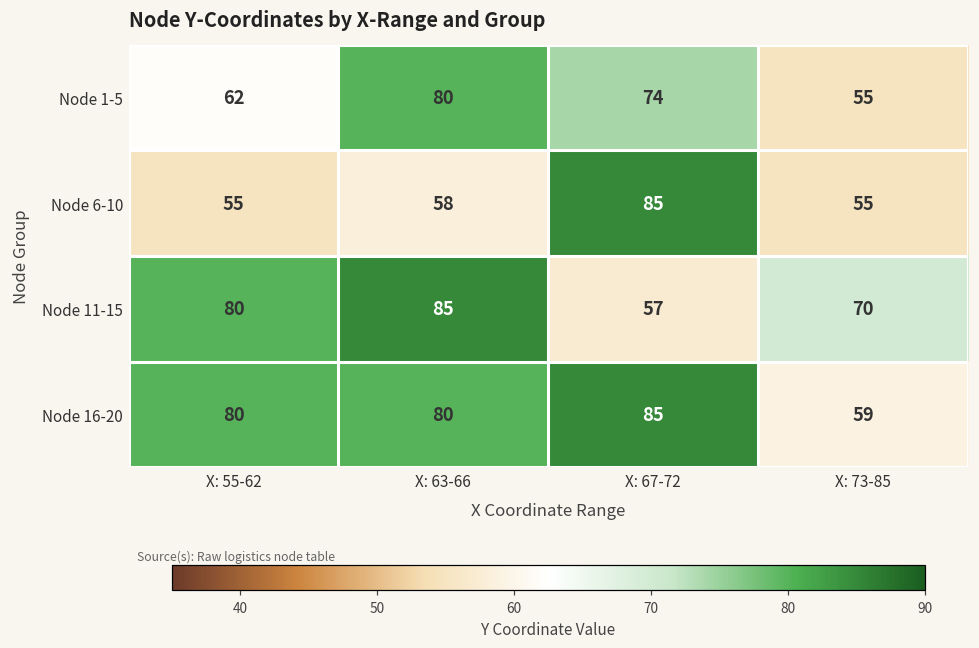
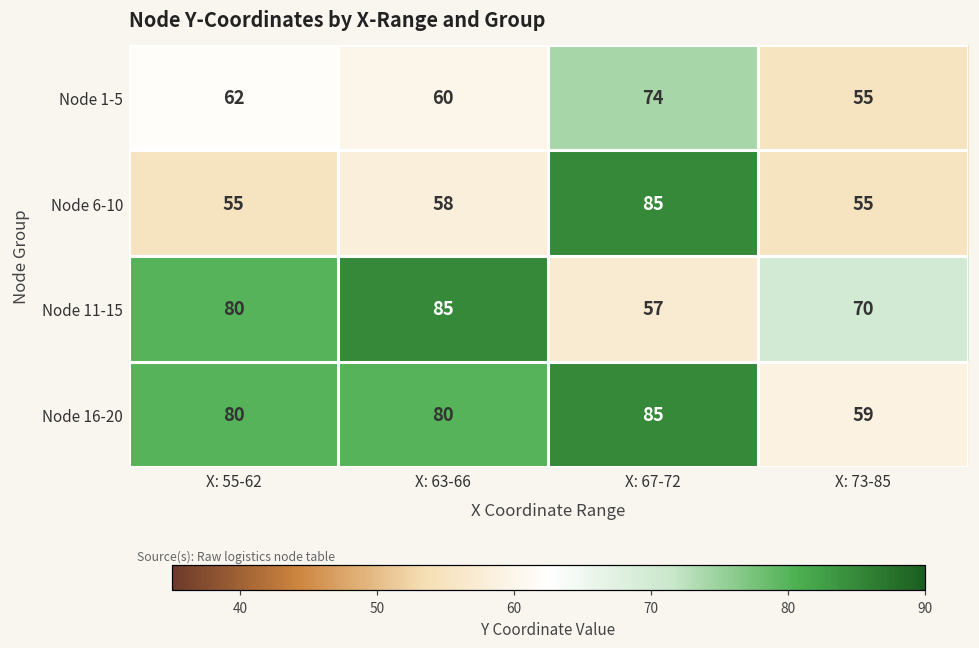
Node 1-5, X: 63-66: 80 -> 60
